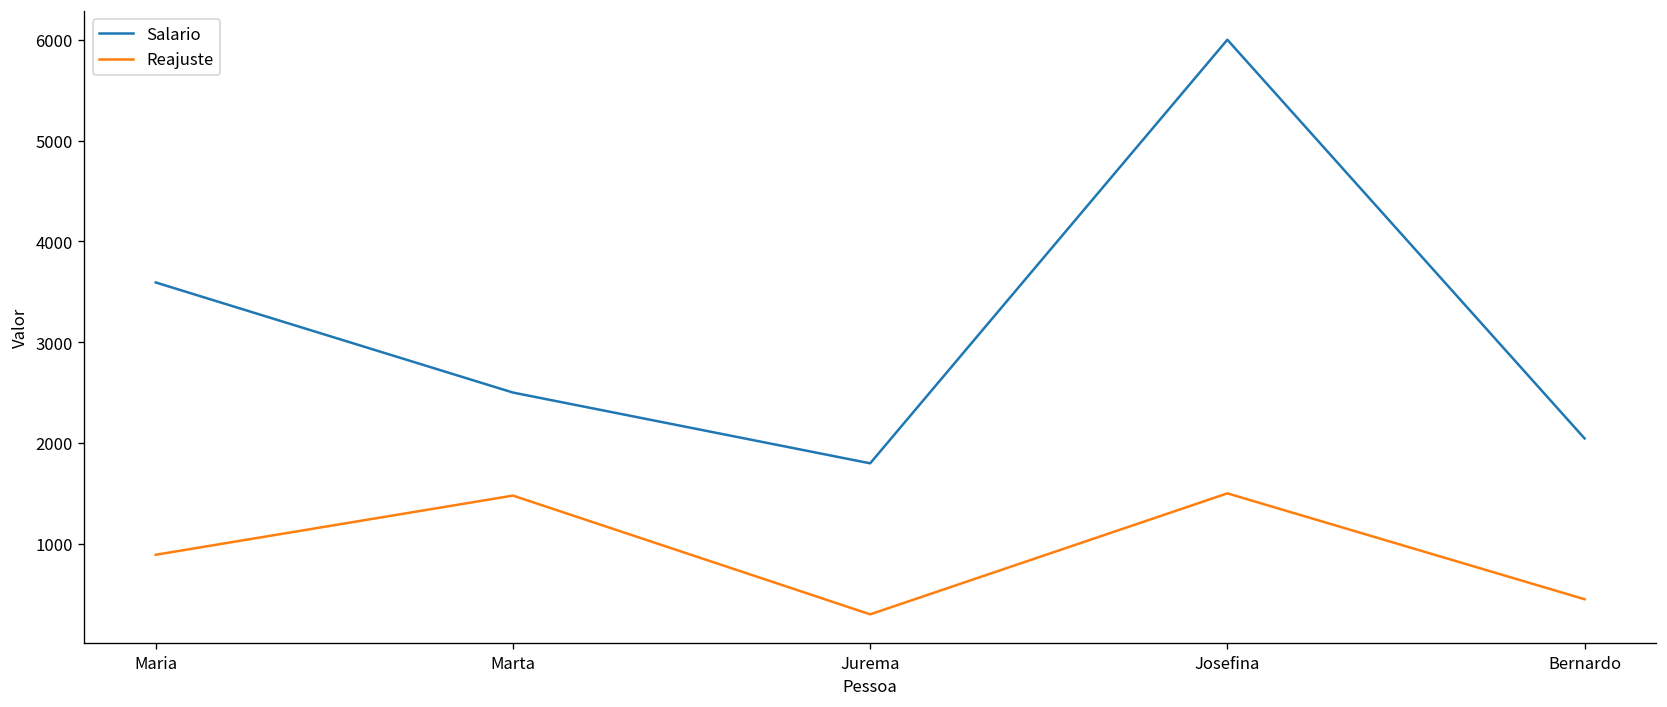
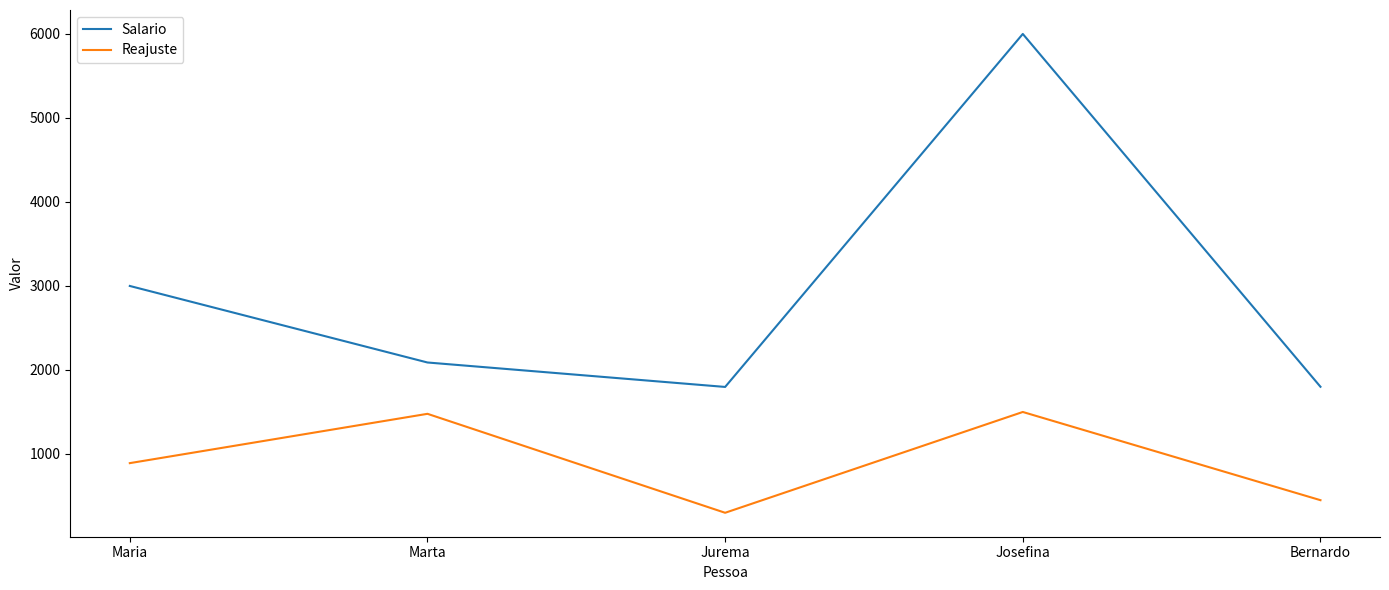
Salario, Maria: 3600 -> 3000
Salario, Marta: 2500 -> 2100
Salario, Bernardo: 2000 -> 1800
